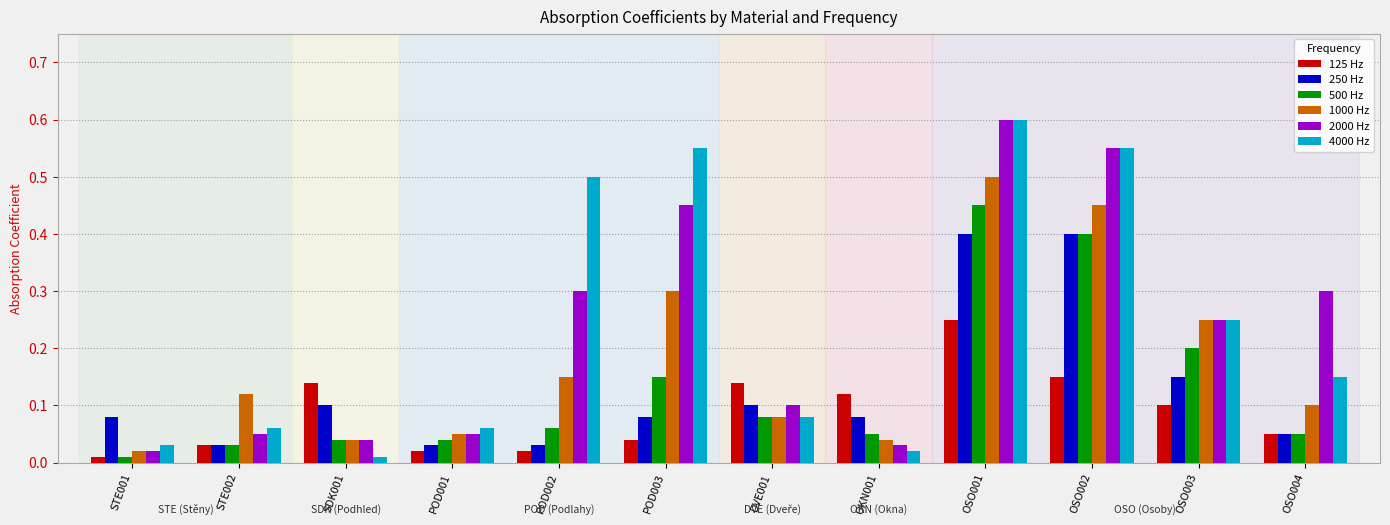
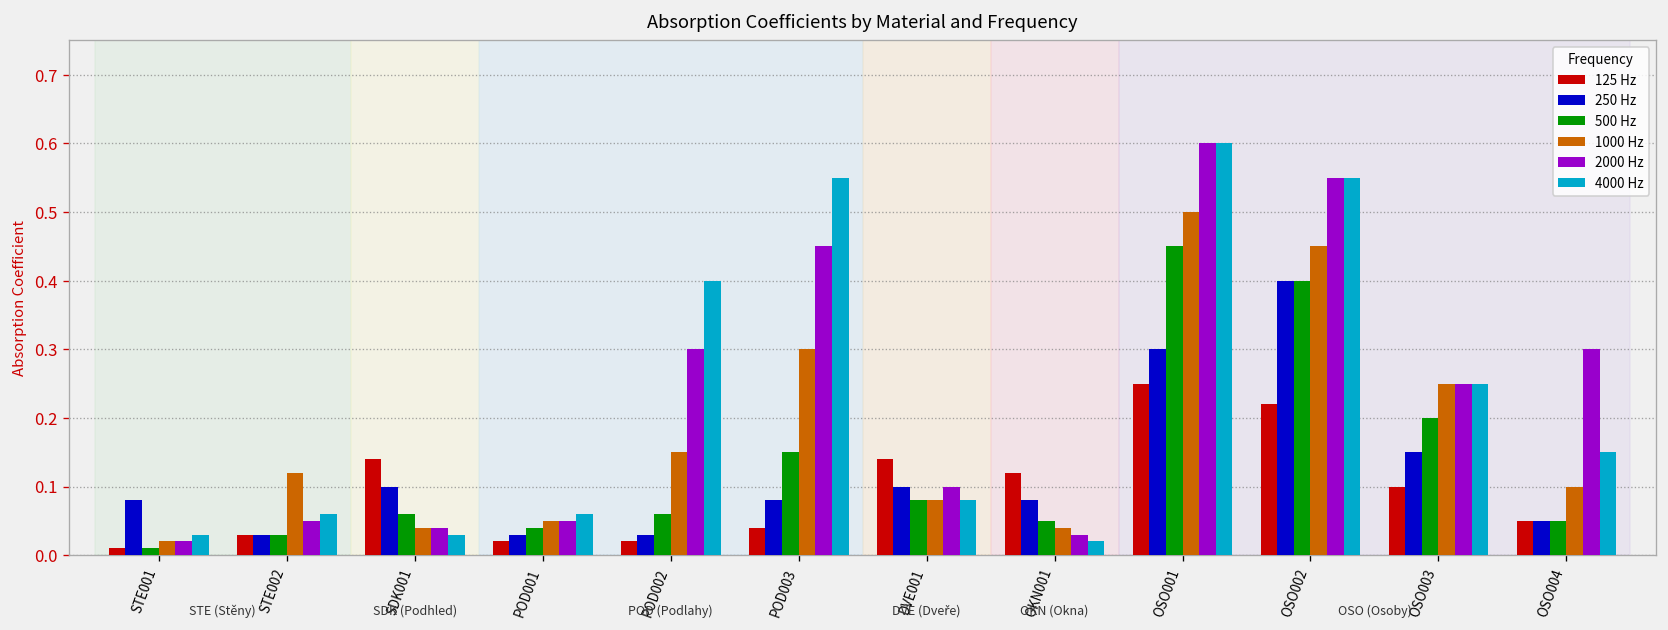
500 Hz, SDK001: 0.04 -> 0.06
4000 Hz, SDK001: 0.01 -> 0.03
4000 Hz, POD002: 0.5 -> 0.4
250 Hz, OSO001: 0.4 -> 0.3
125 Hz, OSO002: 0.15 -> 0.22
